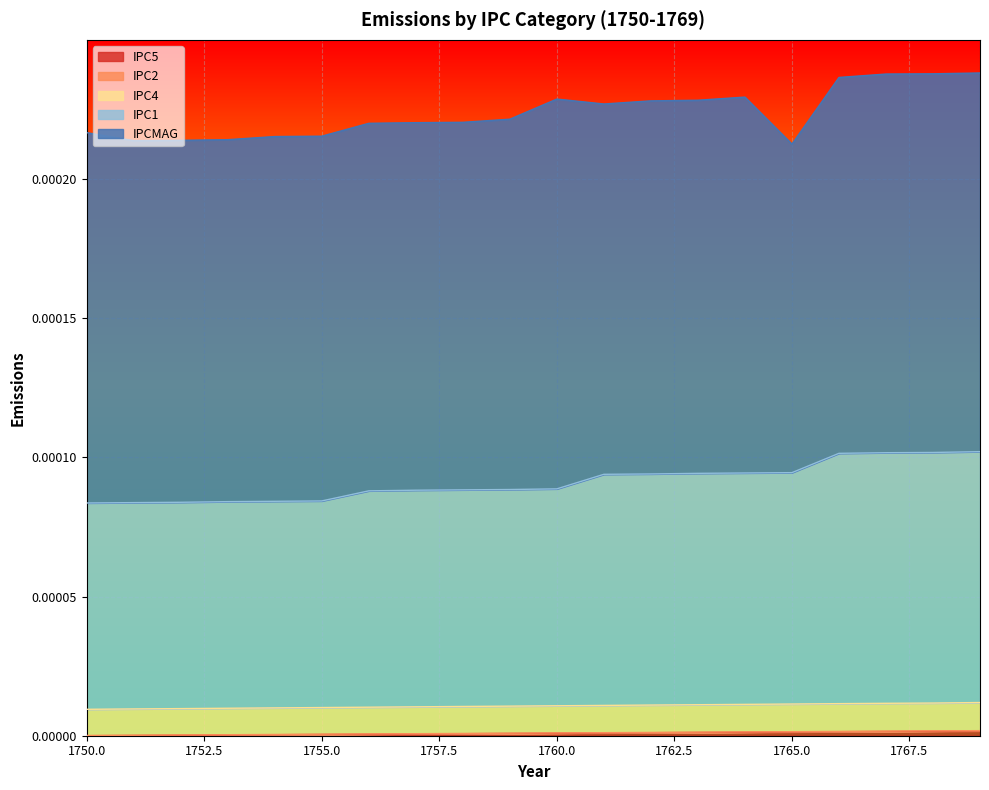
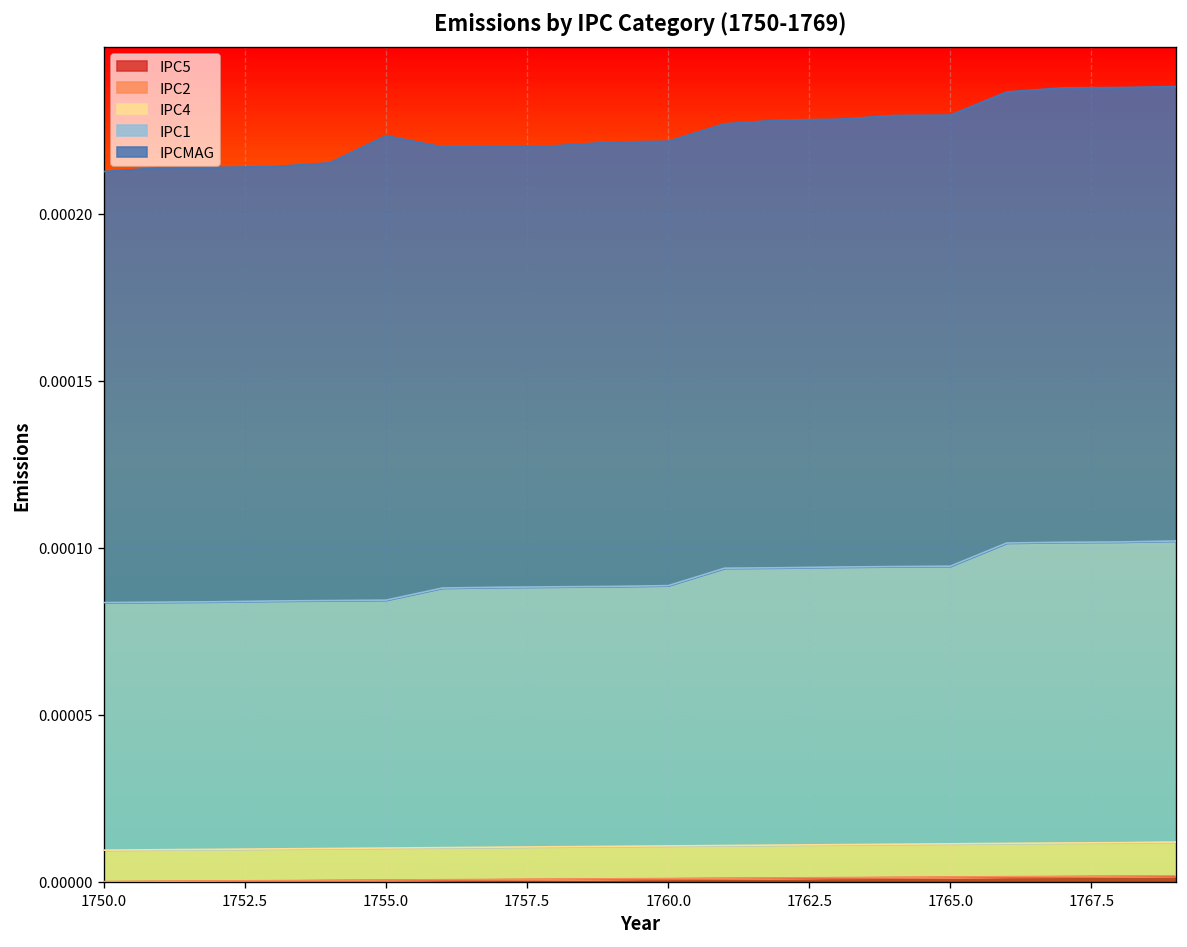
IPCMAG, 1750.0: 0.000133 -> 0.000129
IPCMAG, 1755.0: 0.000131 -> 0.000139
IPCMAG, 1760.0: 0.000140 -> 0.000133
IPCMAG, 1765.0: 0.000118 -> 0.000135
